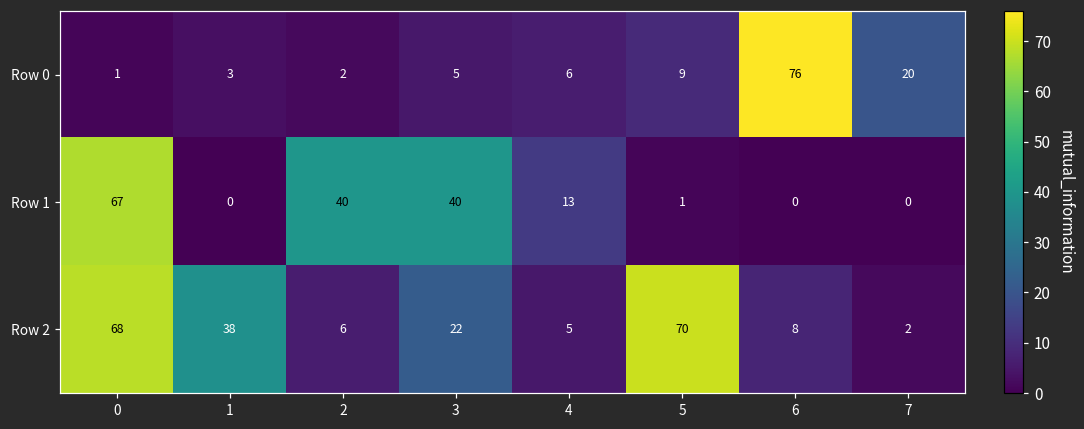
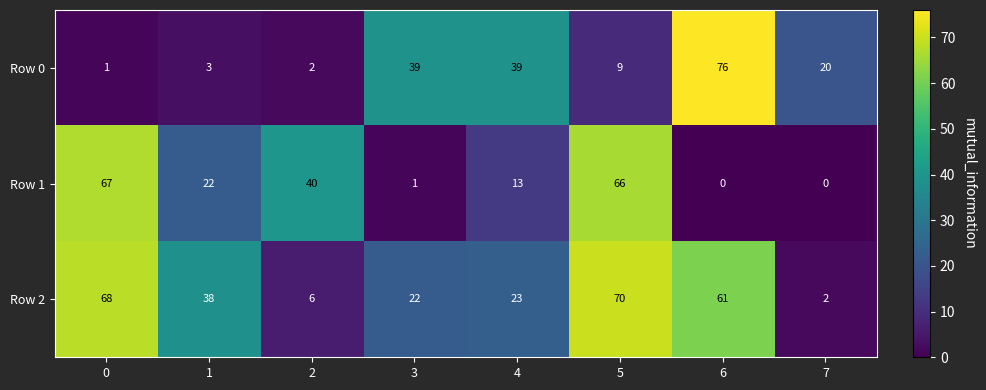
Row 0, 3: 5 -> 39
Row 0, 4: 6 -> 39
Row 1, 1: 0 -> 22
Row 1, 3: 40 -> 1
Row 1, 5: 1 -> 66
Row 2, 4: 5 -> 23
Row 2, 6: 8 -> 61
